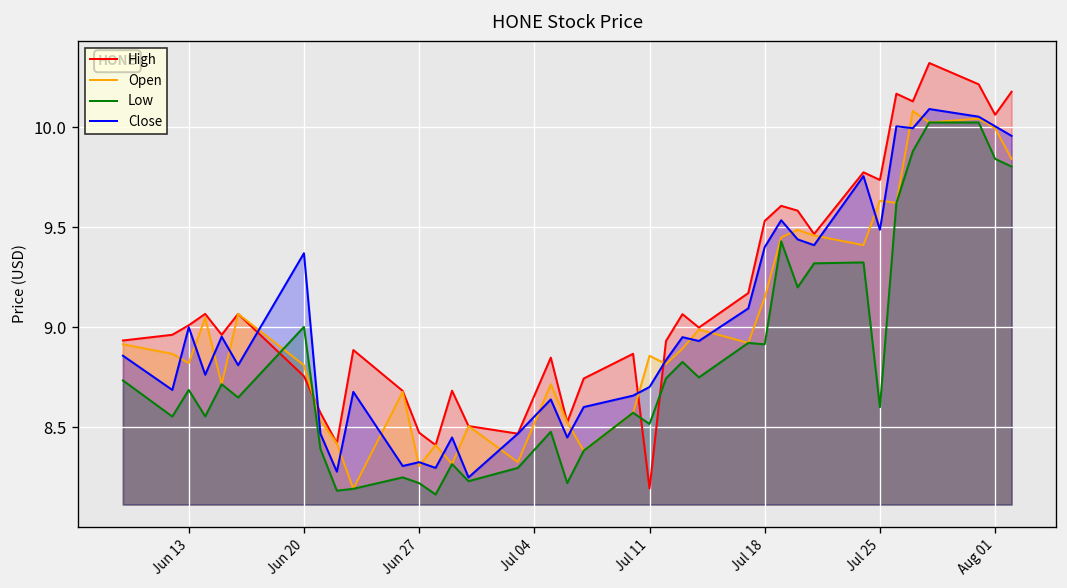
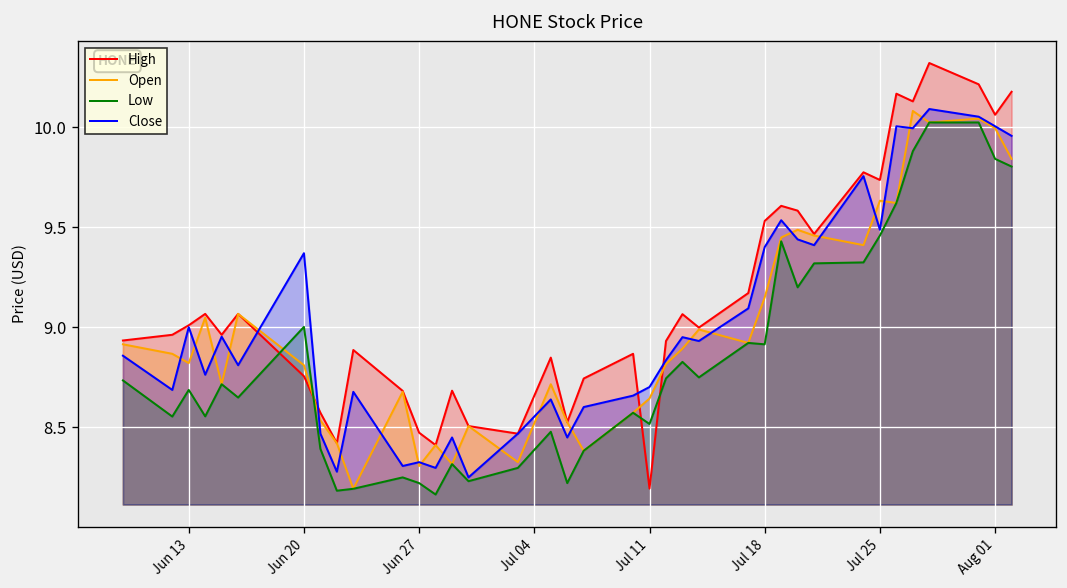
Open, Jul 11: 8.86 -> 8.64
Low, Jul 25: 8.60 -> 9.46
